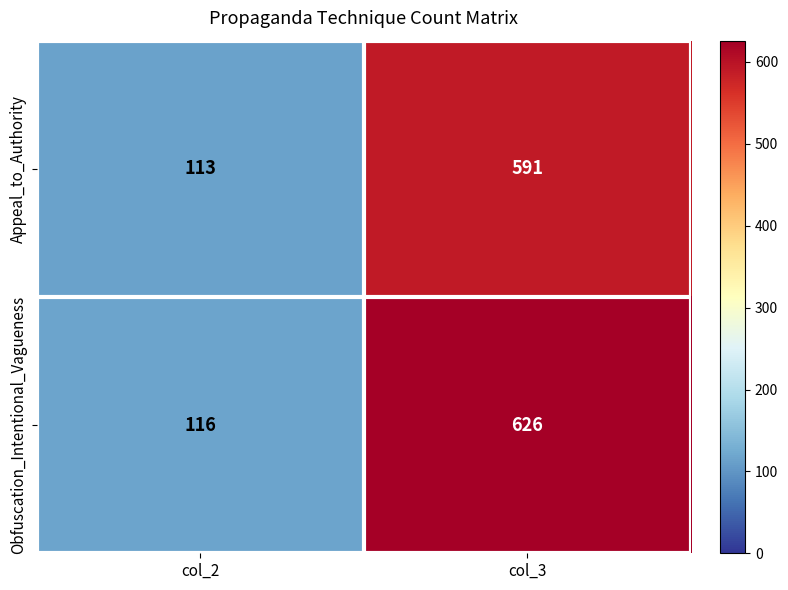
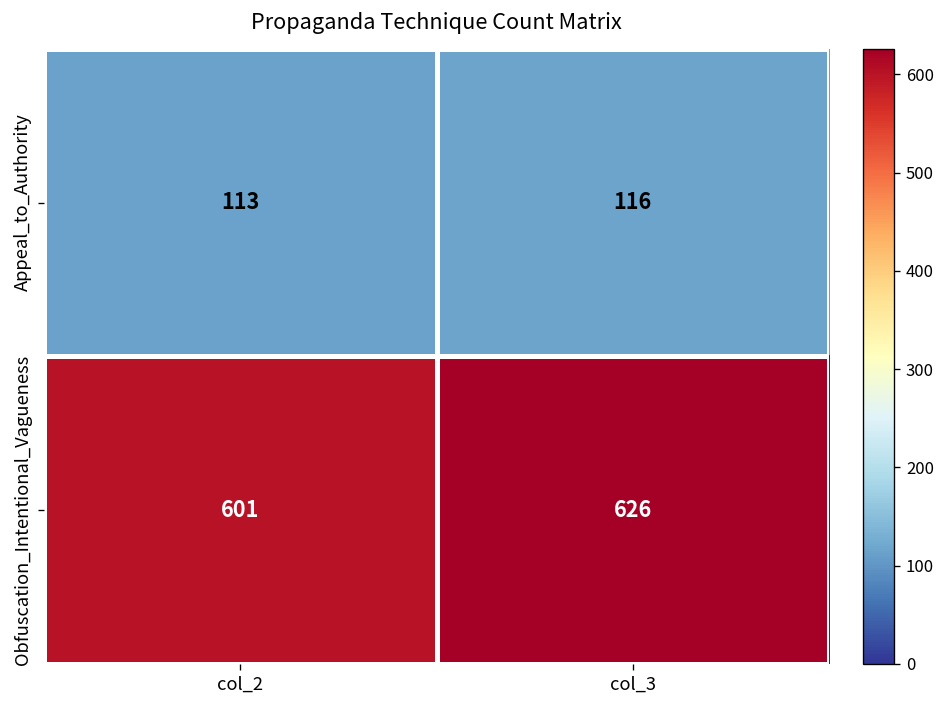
Appeal_to_Authority, col_3: 591 -> 116
Obfuscation_Intentional_Vagueness, col_2: 116 -> 601
